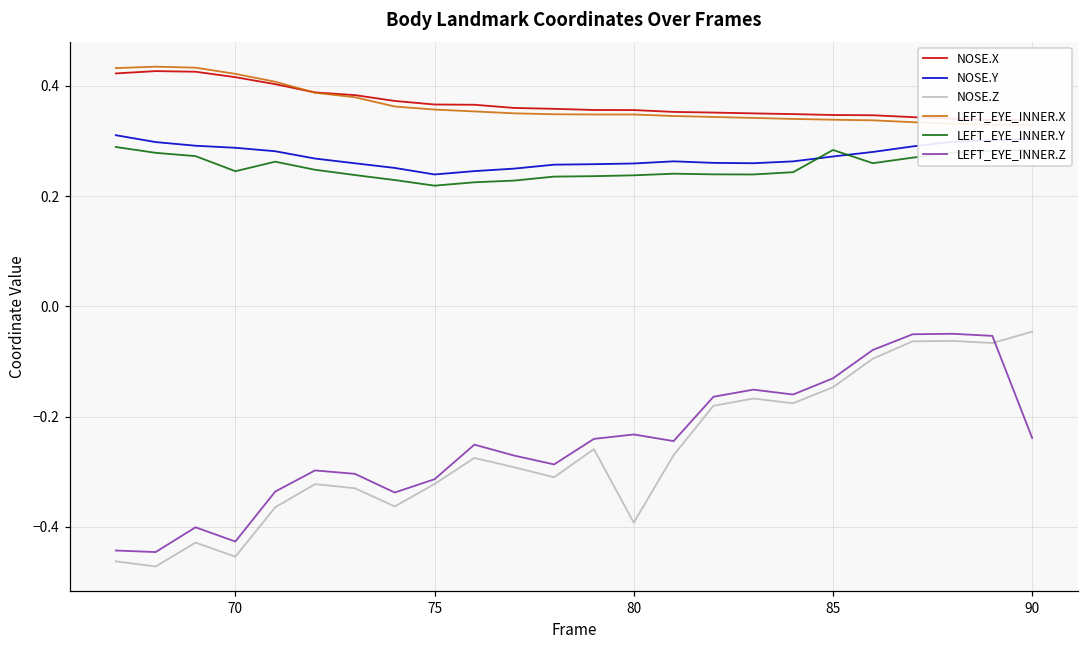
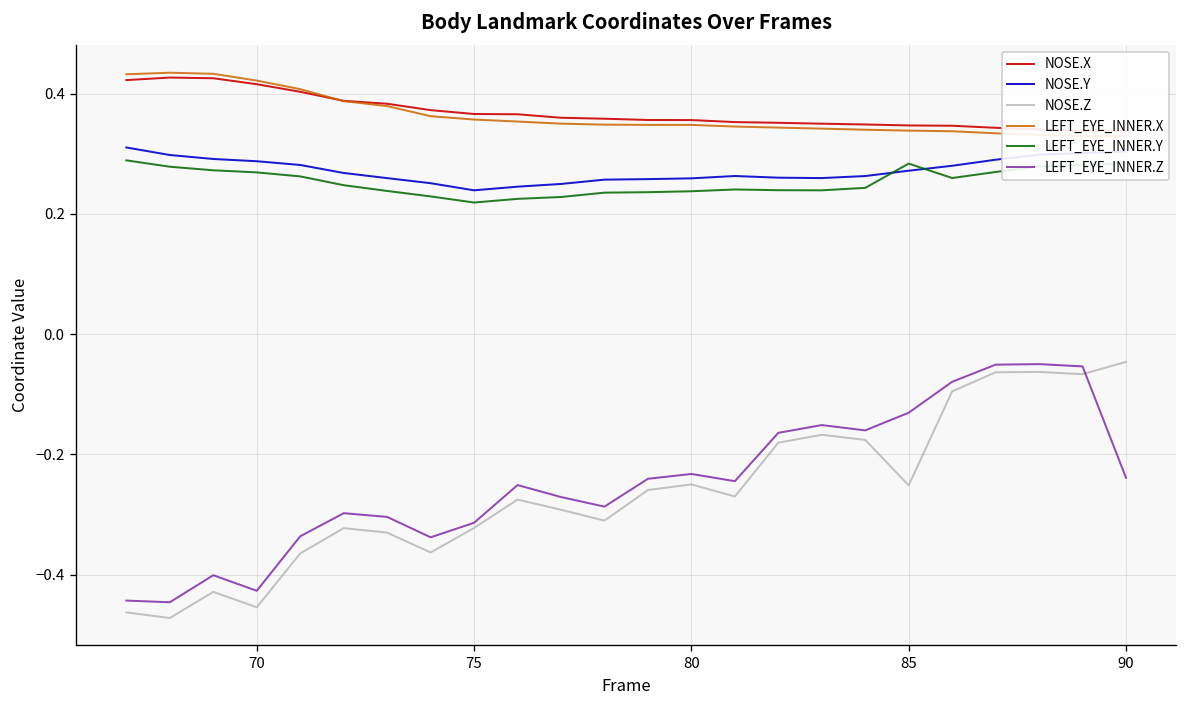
LEFT_EYE_INNER.Y, 70: 0.25 -> 0.27
NOSE.Z, 80: -0.39 -> -0.25
NOSE.Z, 85: -0.15 -> -0.25
